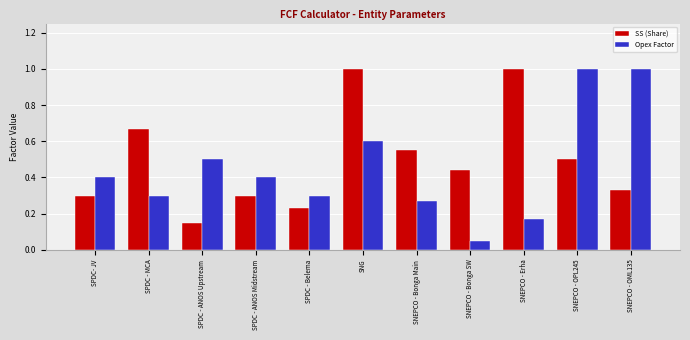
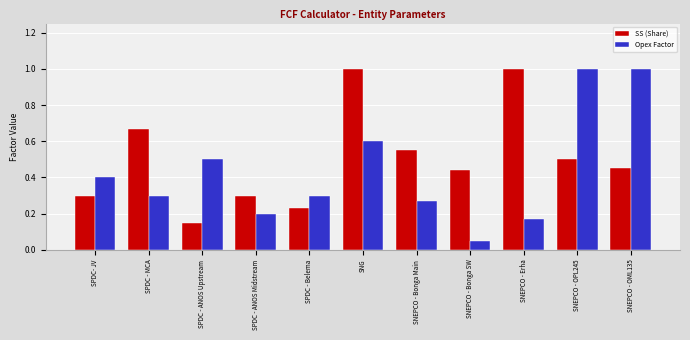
Opex Factor, SPDC - ANOS Midstream: 0.4 -> 0.2
SS (Share), SNEPCO - OML135: 0.33 -> 0.45
